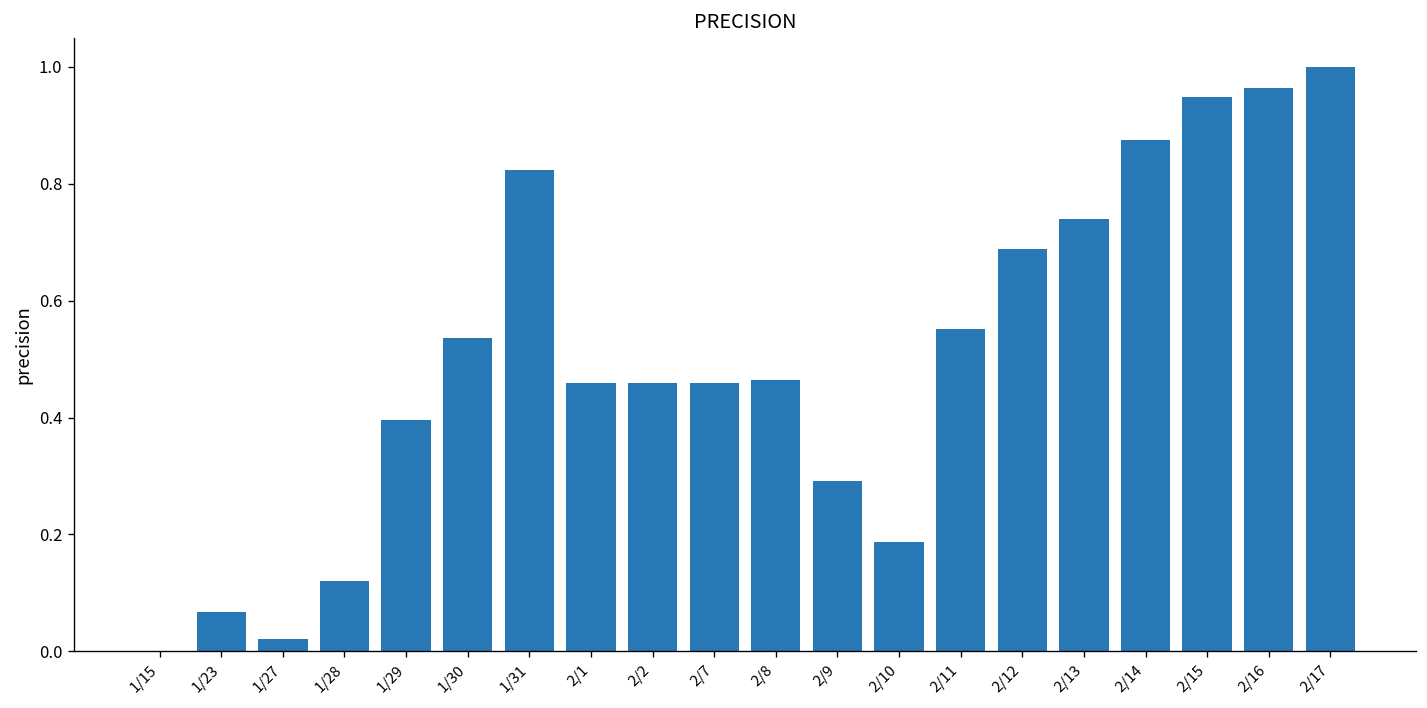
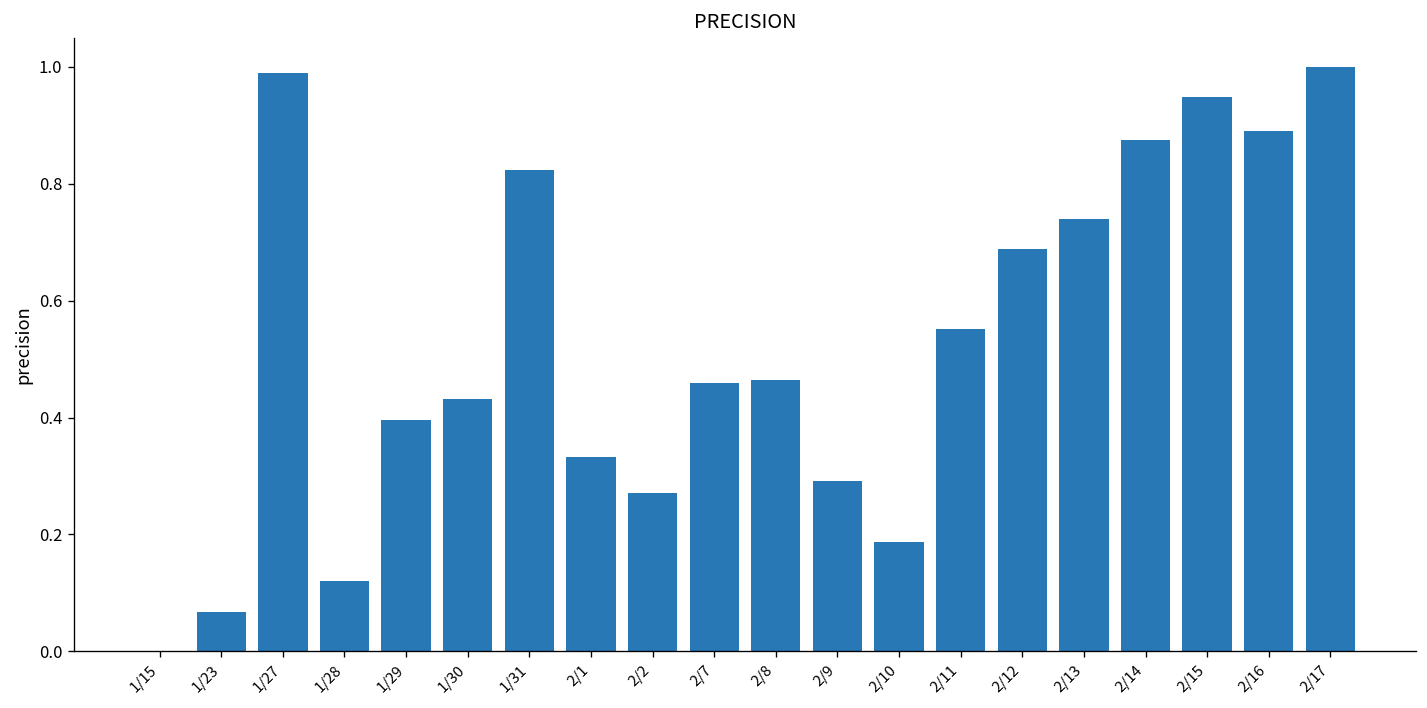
1/27: 0.02 -> 0.99
1/30: 0.54 -> 0.43
2/1: 0.46 -> 0.33
2/2: 0.46 -> 0.27
2/16: 0.96 -> 0.89
